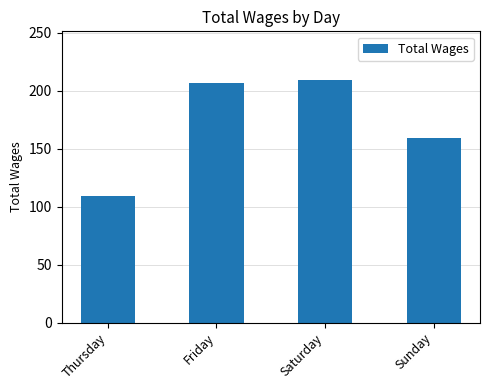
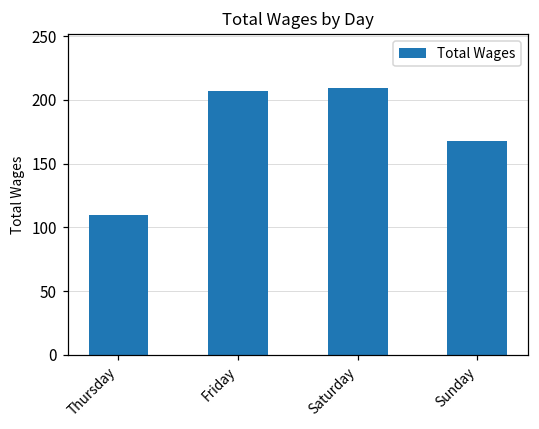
Sunday: 159 -> 167
